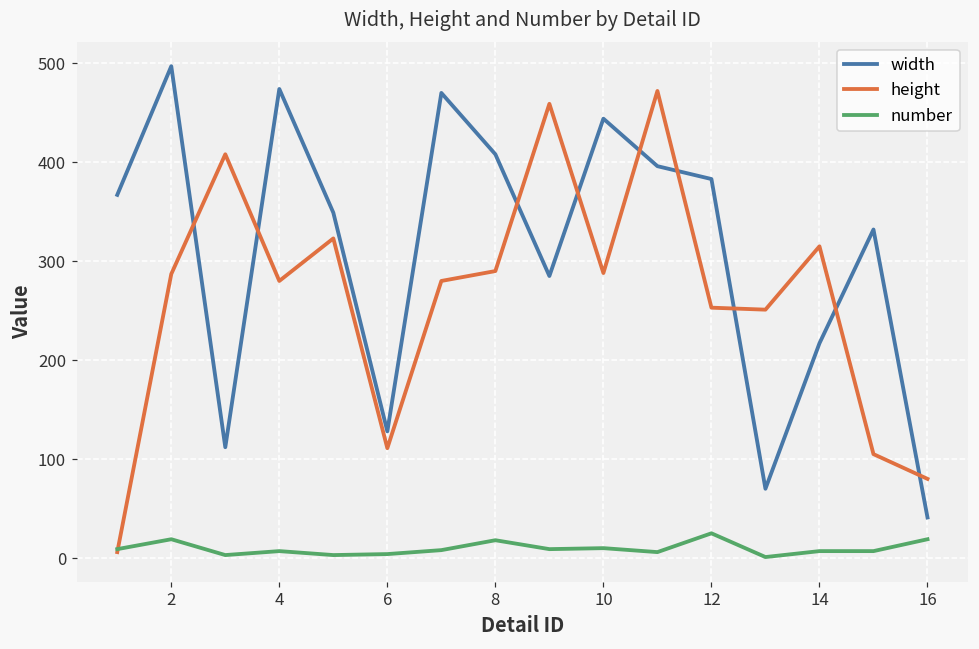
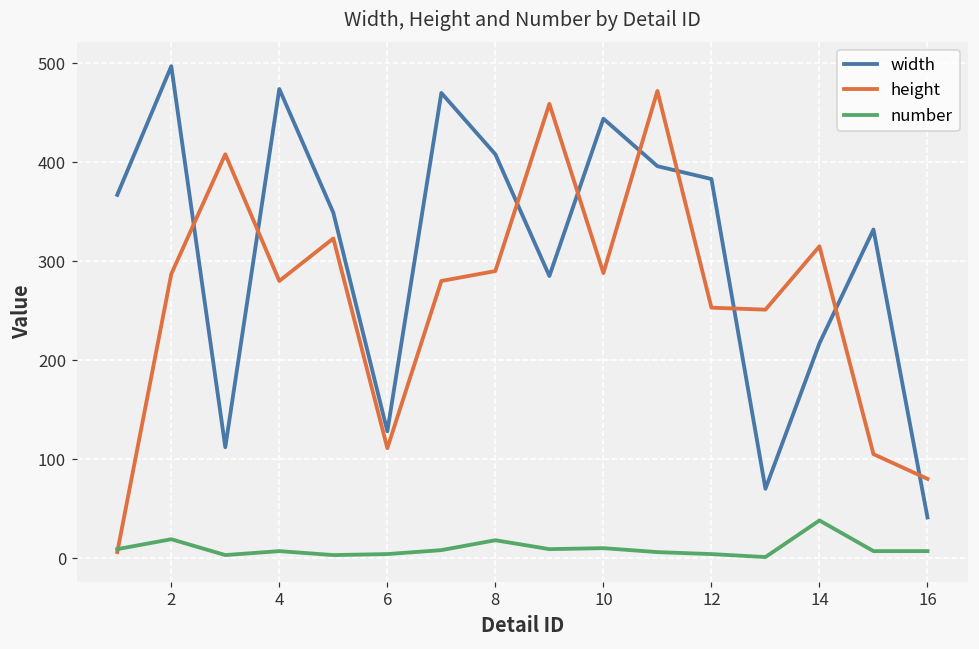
number, 12: 30 -> 0
number, 14: 10 -> 40
number, 16: 20 -> 10
